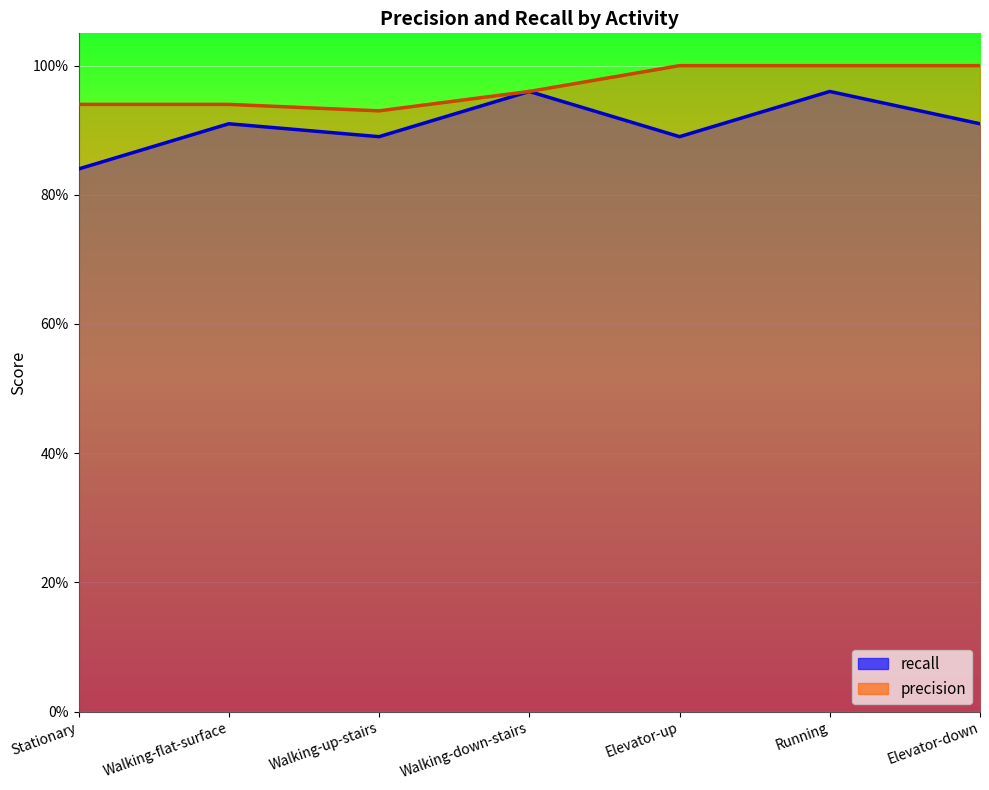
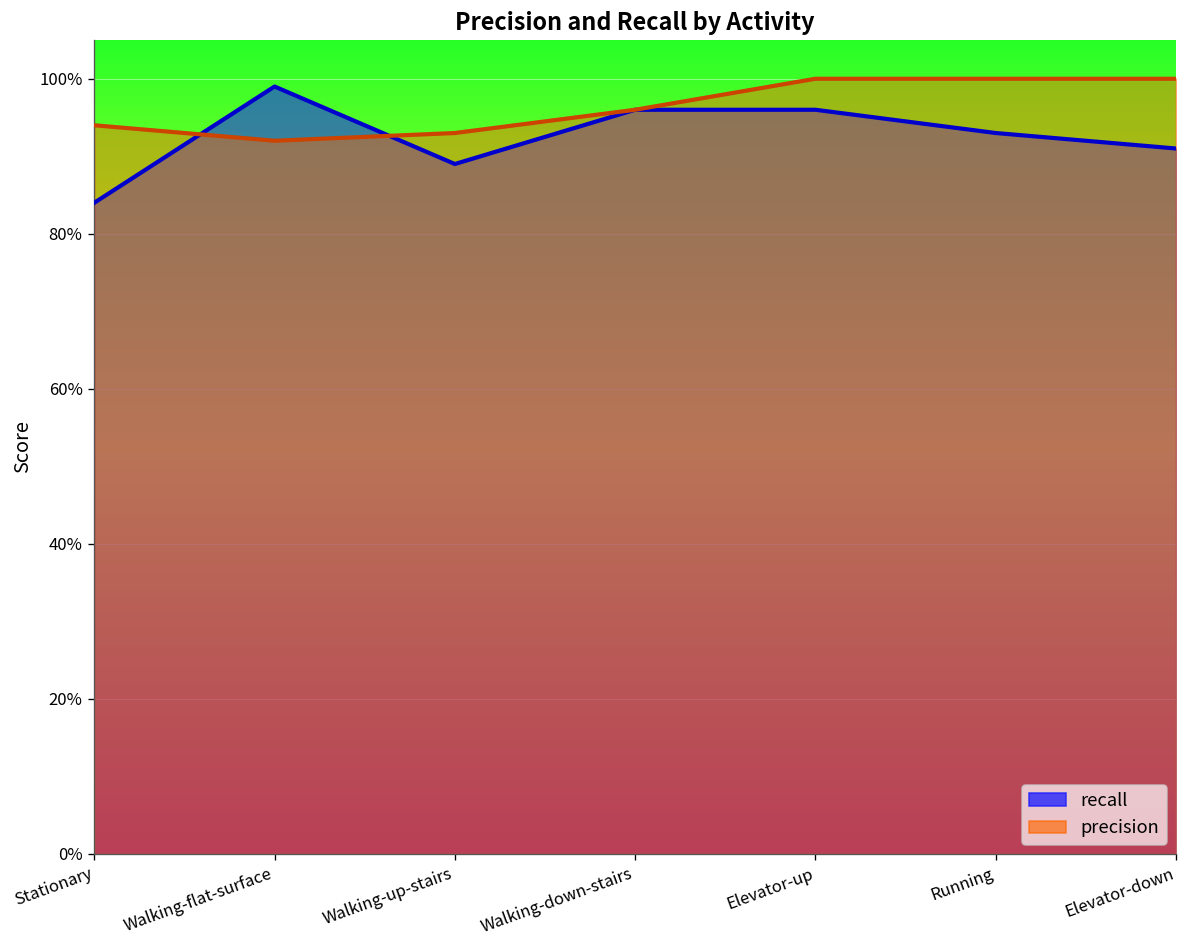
recall, Walking-flat-surface: 91% -> 99%
precision, Walking-flat-surface: 94% -> 92%
recall, Elevator-up: 89% -> 96%
recall, Running: 96% -> 93%
